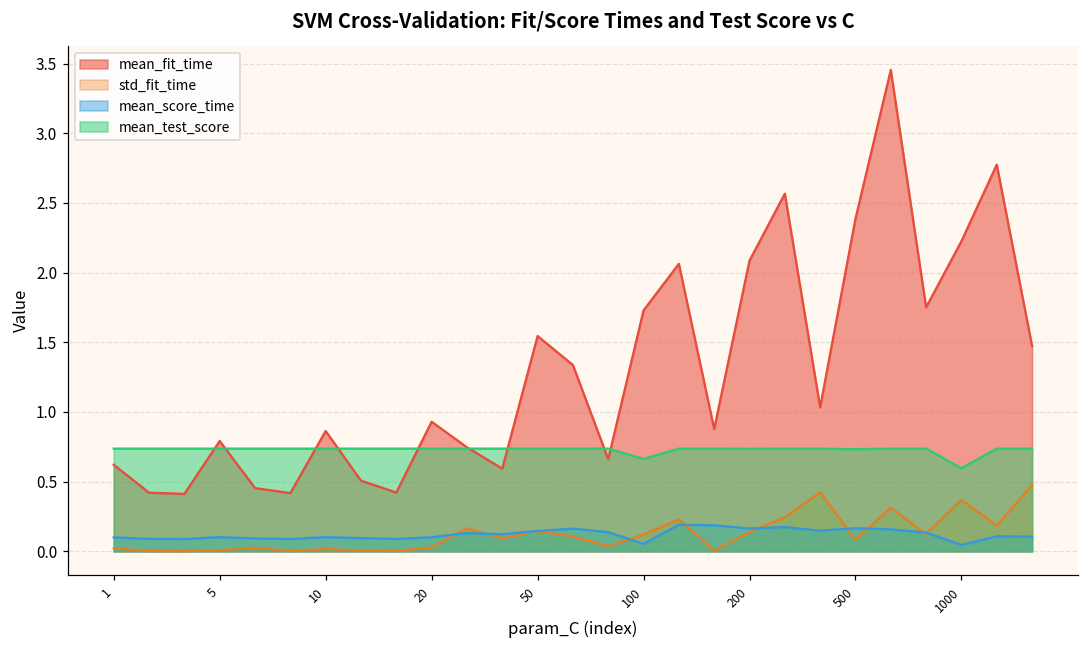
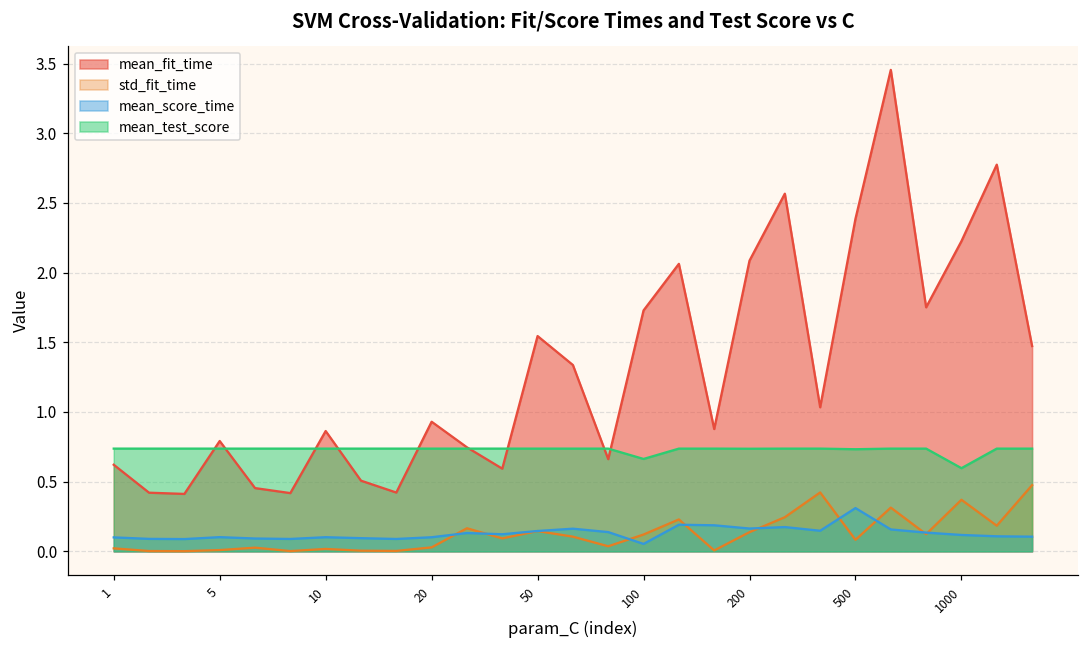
mean_score_time, 500: 0.17 -> 0.31
mean_score_time, 1000: 0.05 -> 0.12
